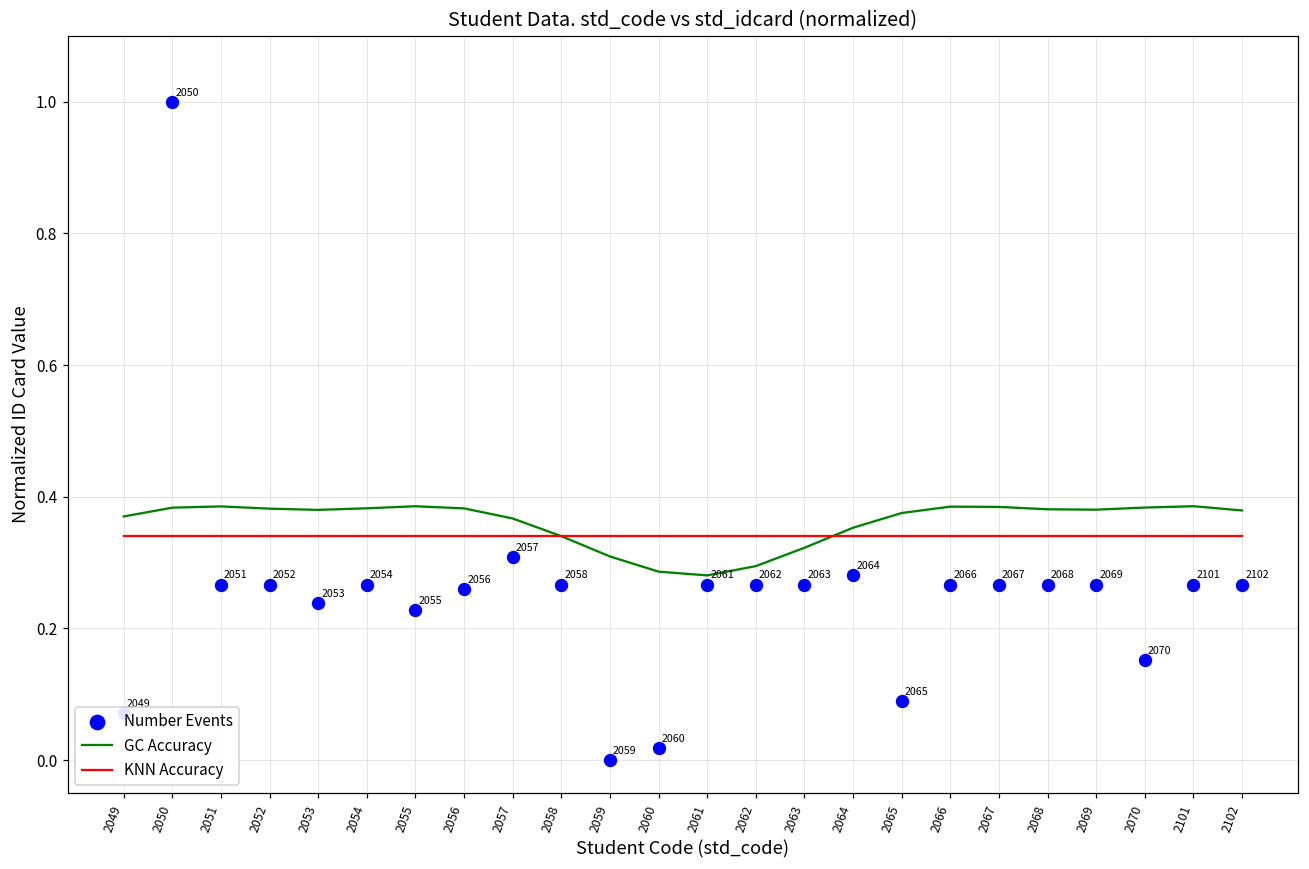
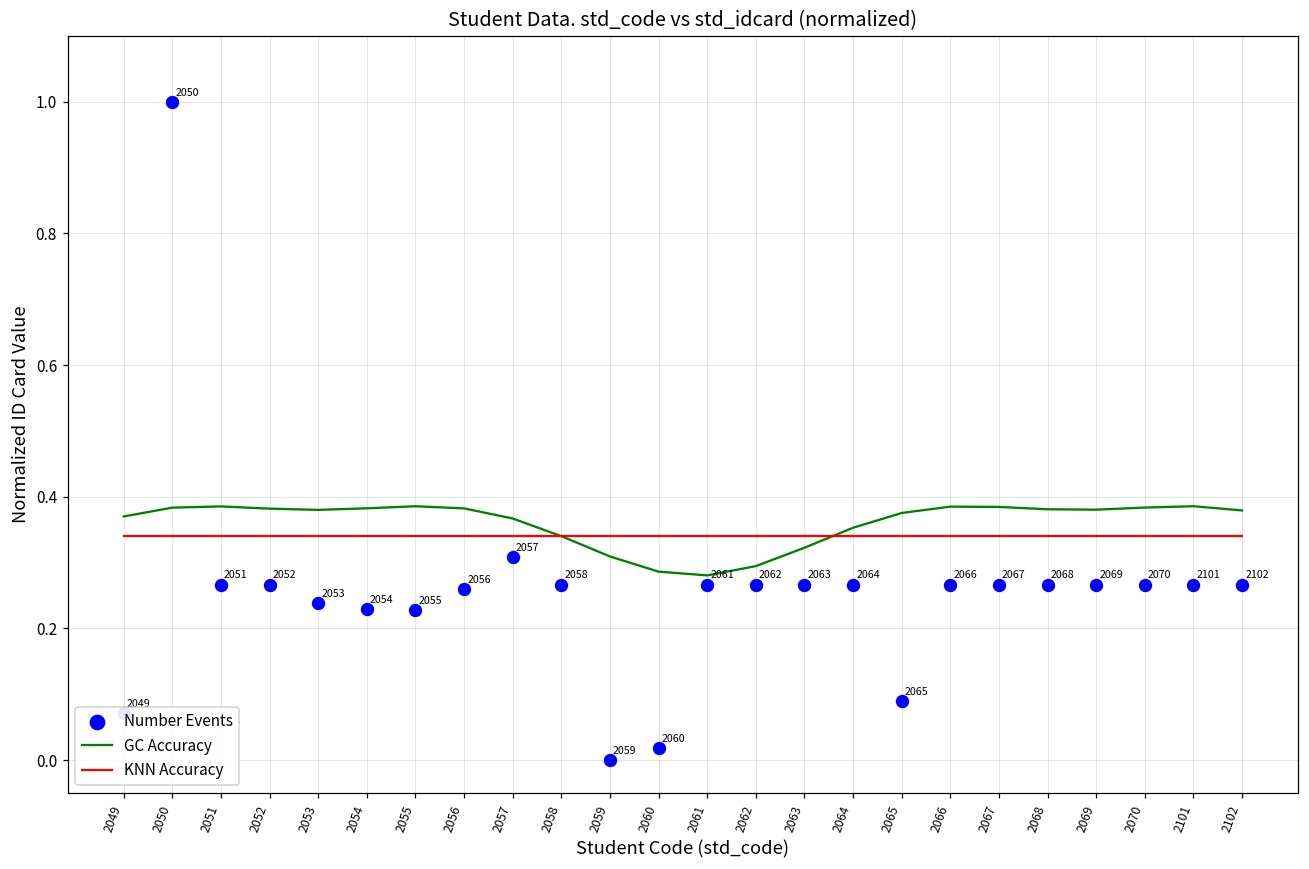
Number Events, 2054: 0.27 -> 0.23
Number Events, 2064: 0.28 -> 0.27
Number Events, 2070: 0.15 -> 0.27
